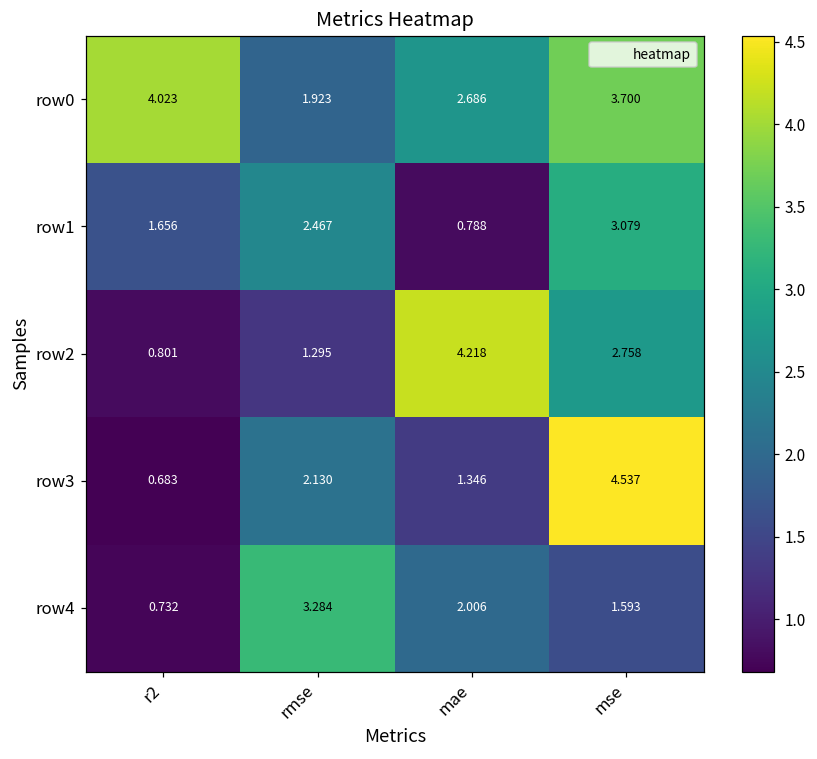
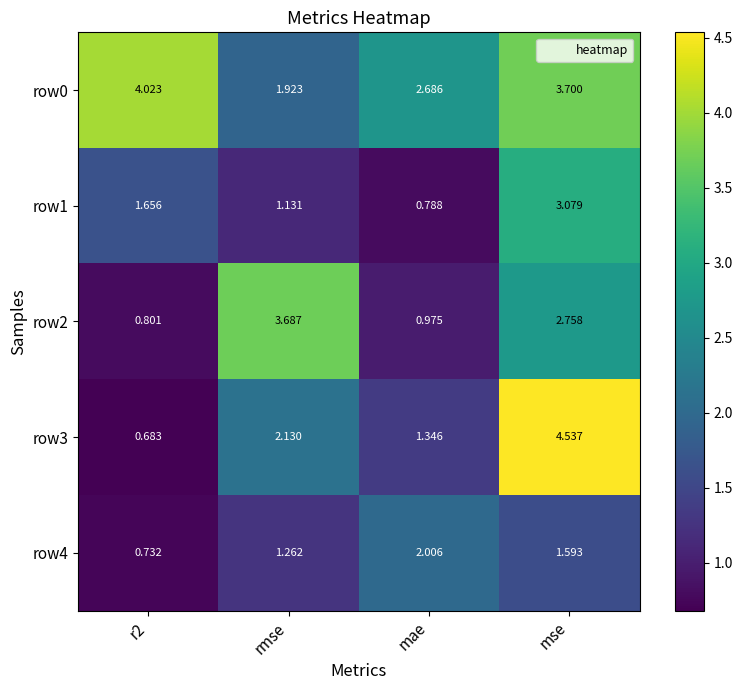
row1, rmse: 2.467 -> 1.131
row2, rmse: 1.295 -> 3.687
row2, mae: 4.218 -> 0.975
row4, rmse: 3.284 -> 1.262
